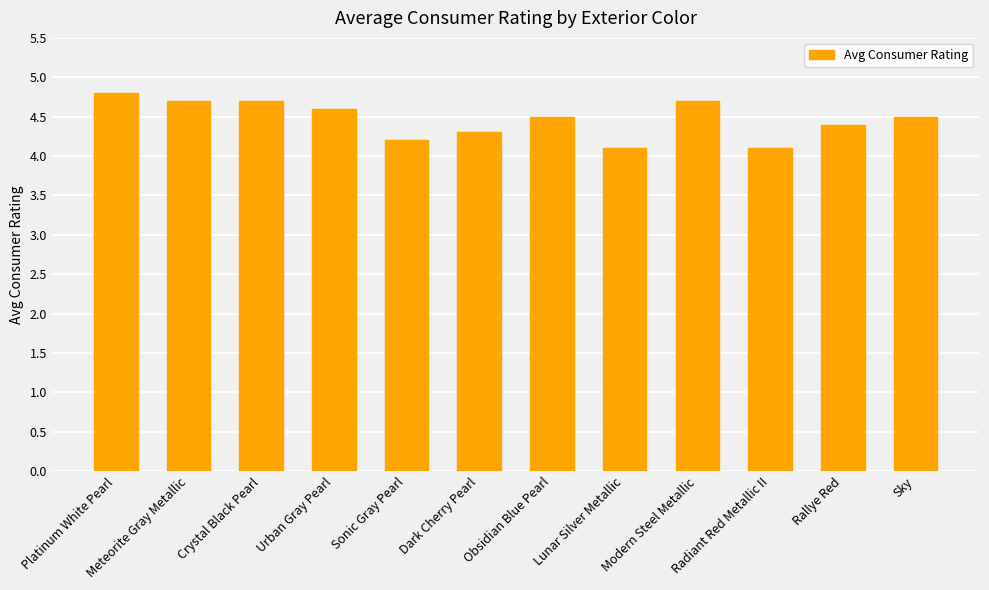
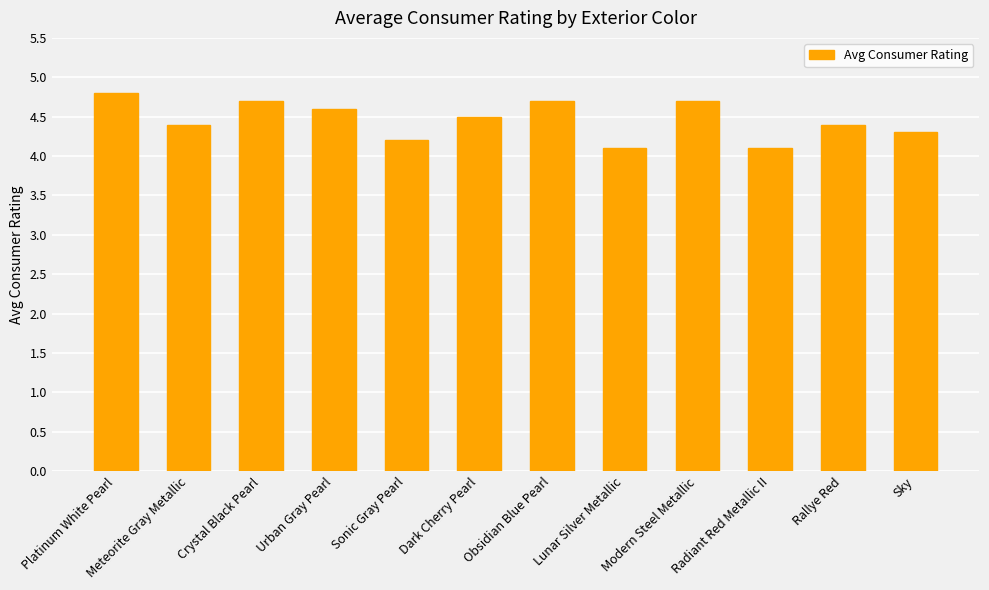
Meteorite Gray Metallic: 4.7 -> 4.4
Dark Cherry Pearl: 4.3 -> 4.5
Obsidian Blue Pearl: 4.5 -> 4.7
Sky: 4.5 -> 4.3
